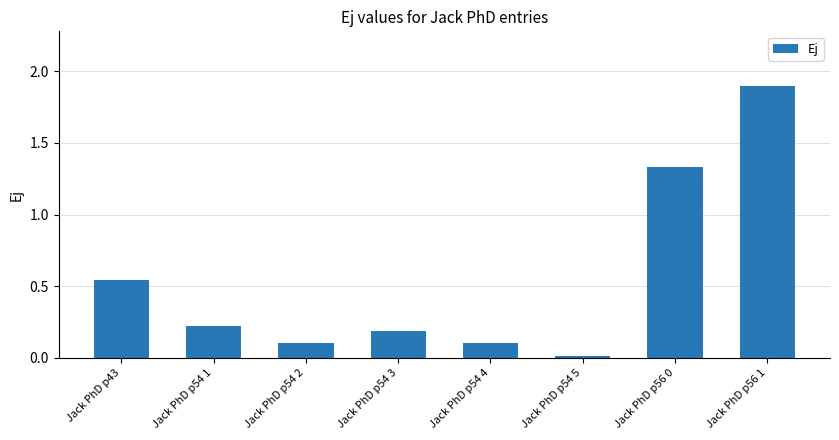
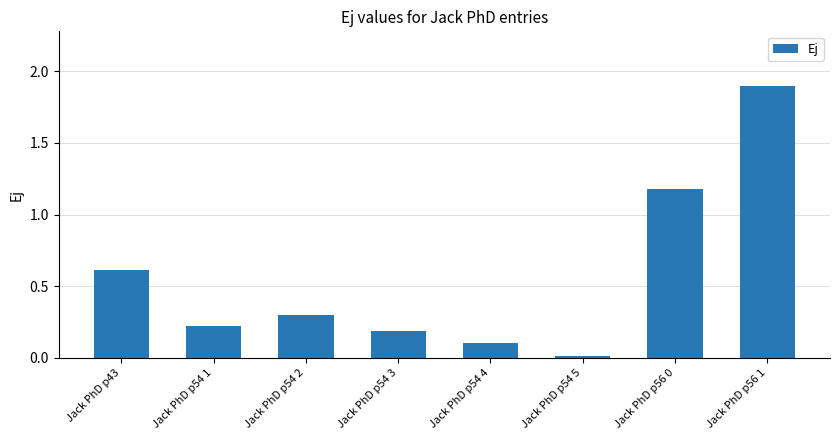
Jack PhD p43: 0.54 -> 0.61
Jack PhD p54 2: 0.1 -> 0.3
Jack PhD p56 0: 1.33 -> 1.18
